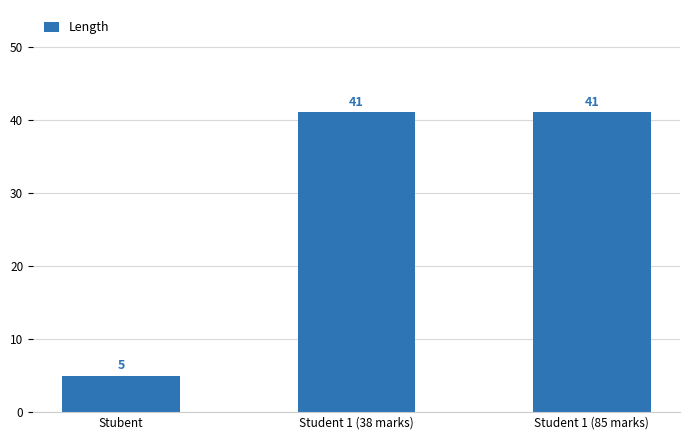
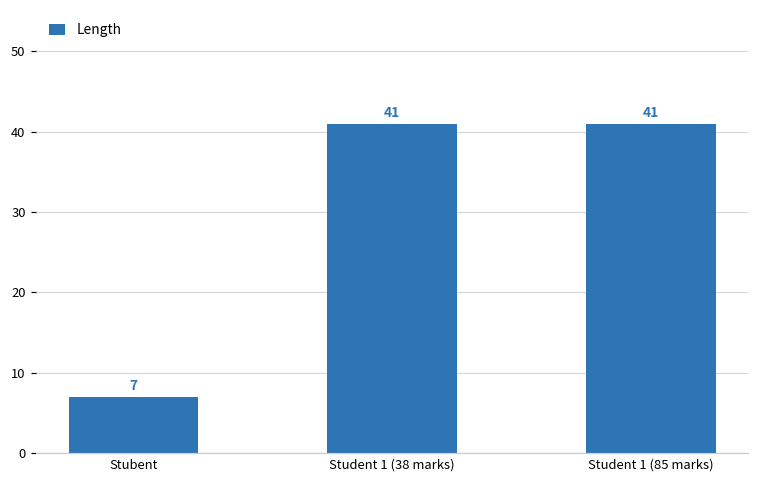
Stubent: 5 -> 7
